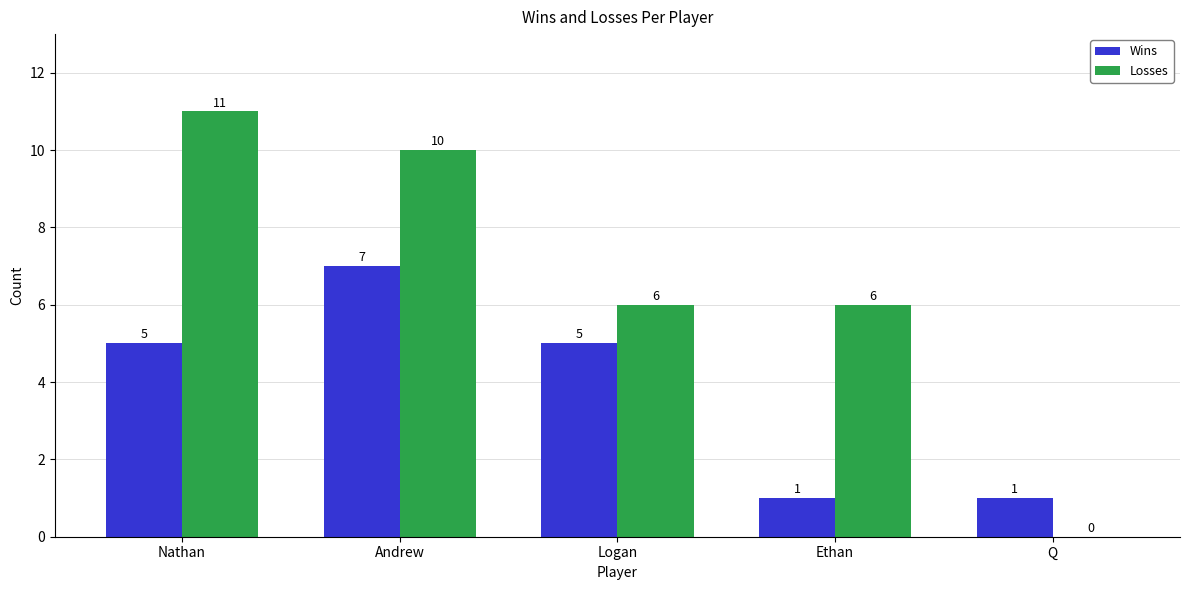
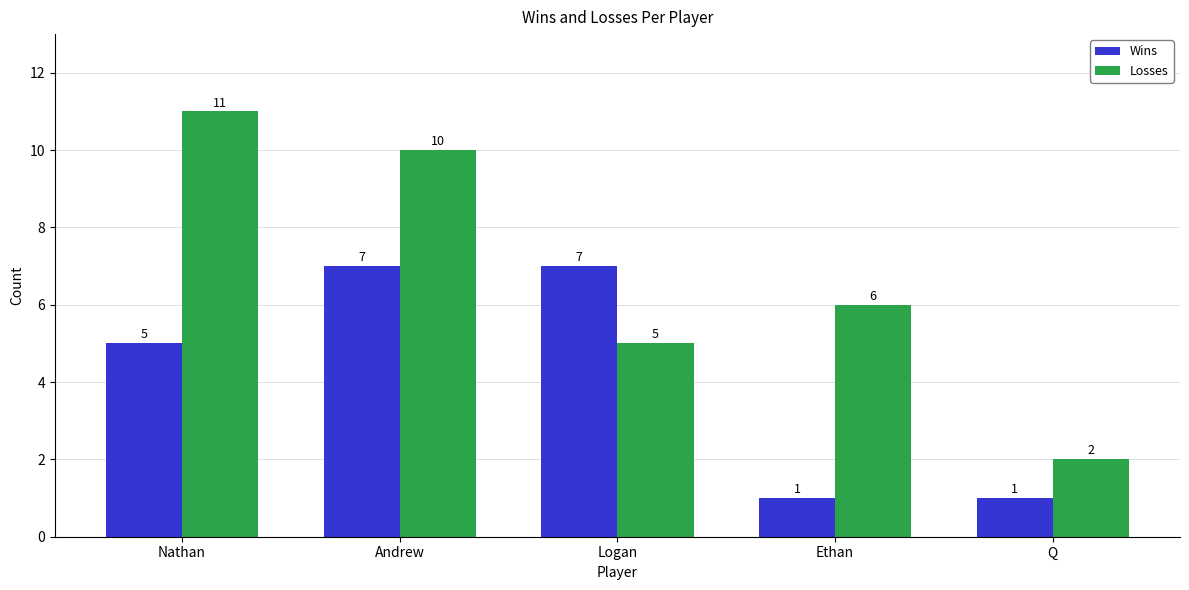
Wins, Logan: 5 -> 7
Losses, Logan: 6 -> 5
Losses, Q: 0 -> 2
